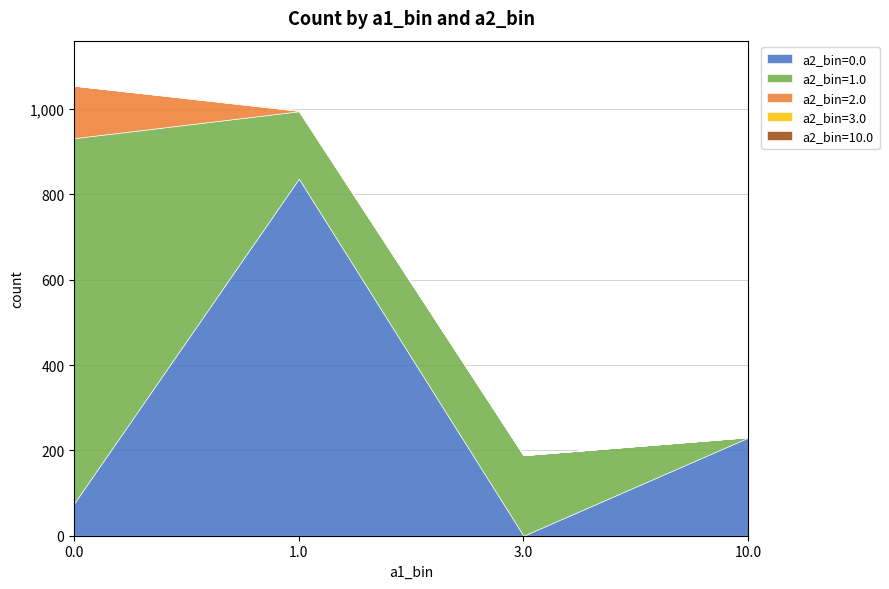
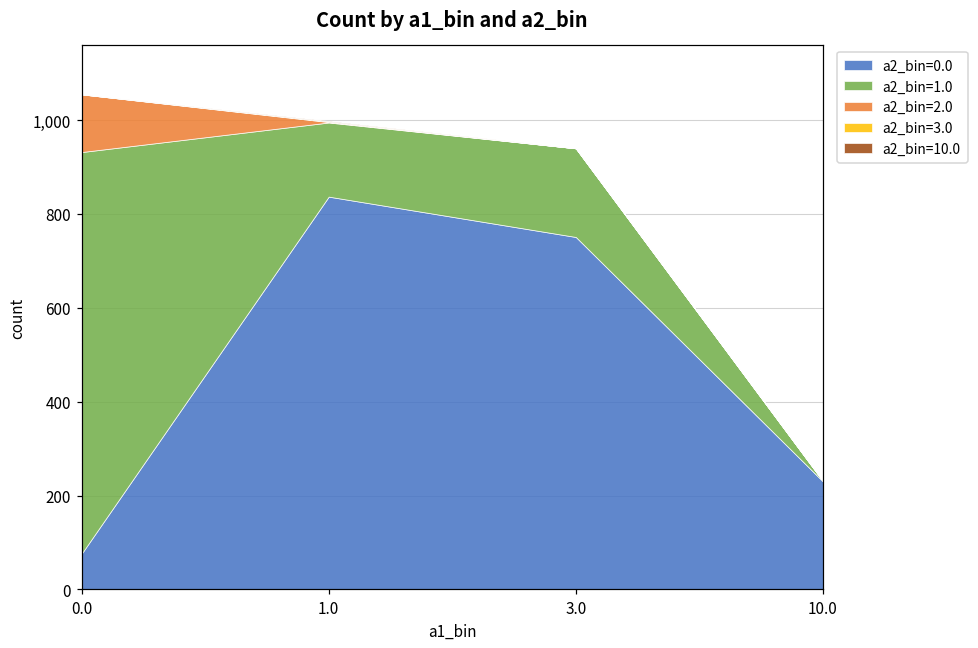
a2_bin=0.0, 3.0: 0 -> 750
